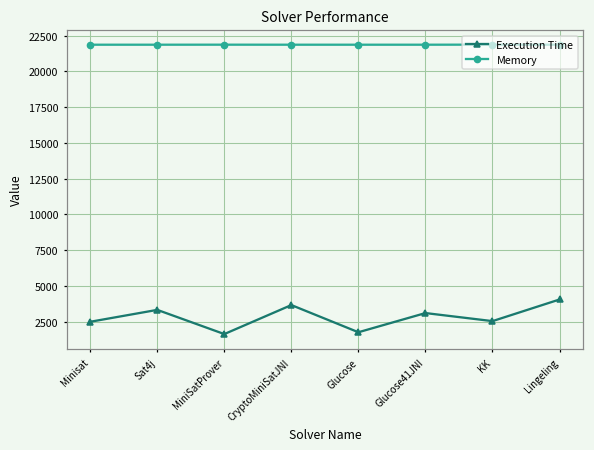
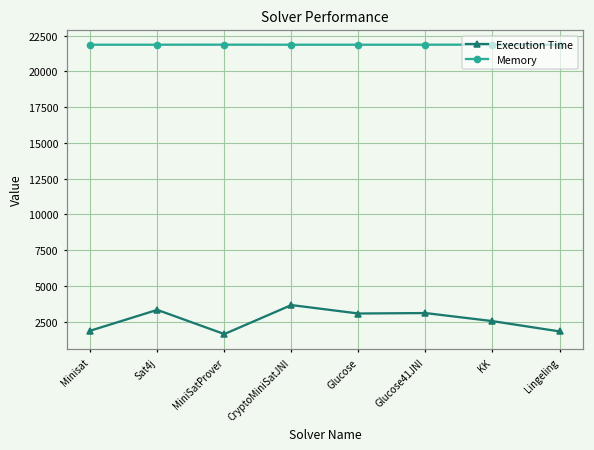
Execution Time, Minisat: 2500 -> 1900
Execution Time, Glucose: 1800 -> 3100
Execution Time, Lingeling: 4000 -> 1800
